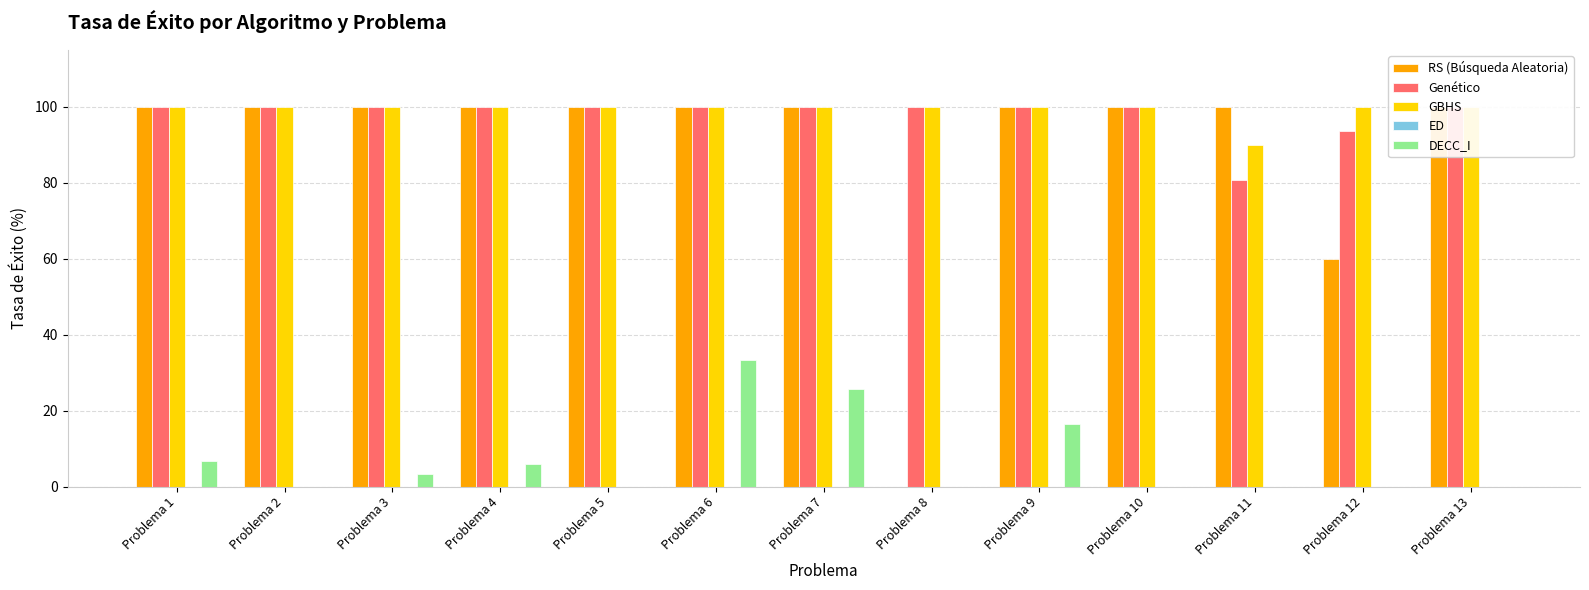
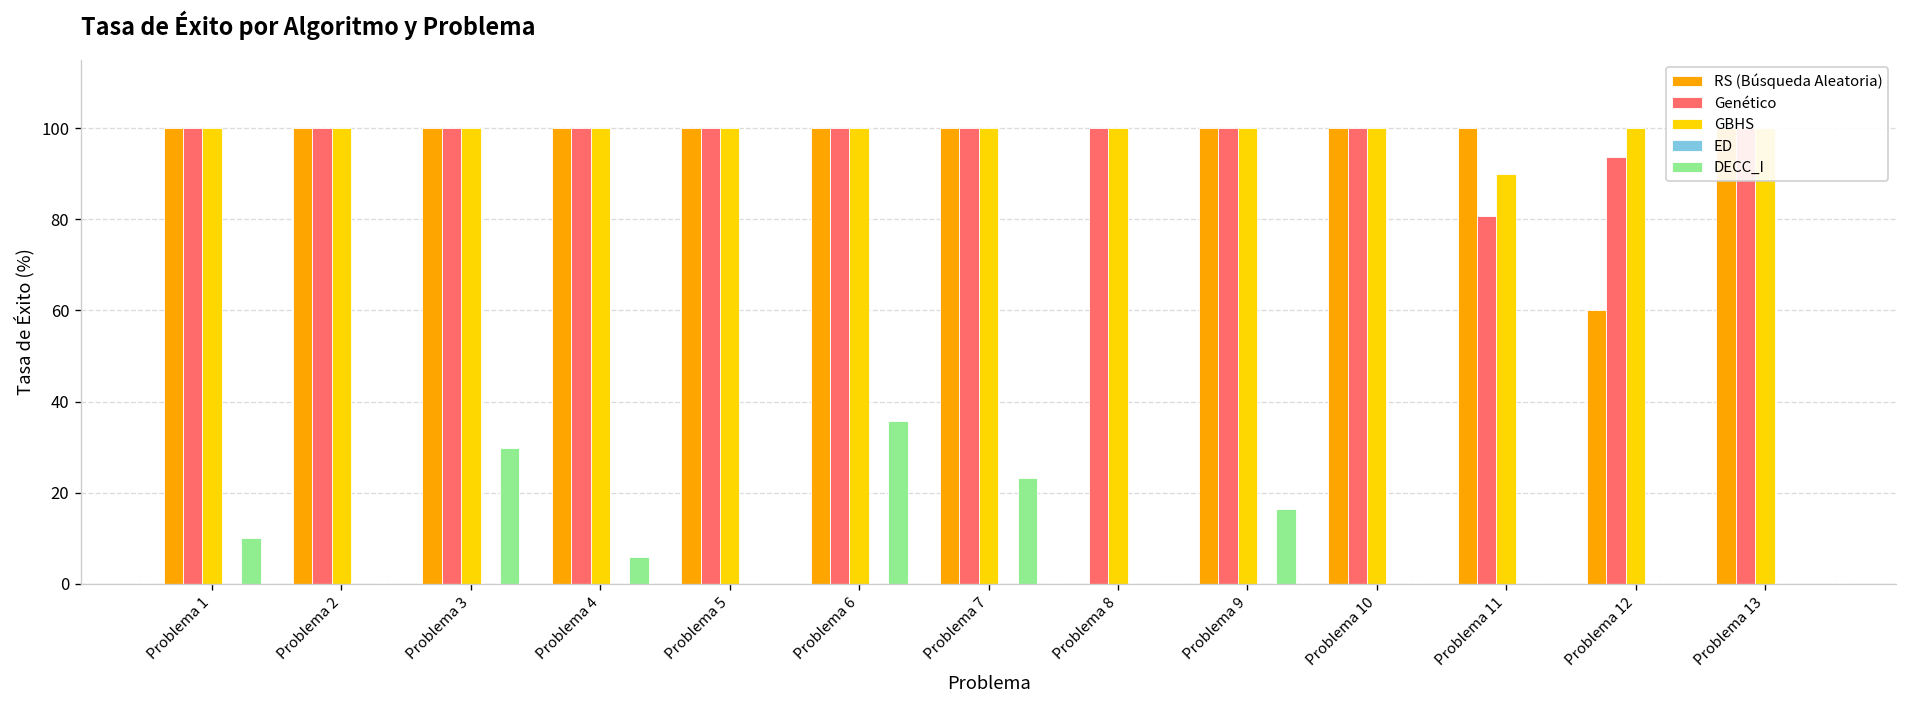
DECC_I, Problema 1: 7 -> 10
DECC_I, Problema 3: 3 -> 30
DECC_I, Problema 6: 33 -> 36
DECC_I, Problema 7: 26 -> 23
